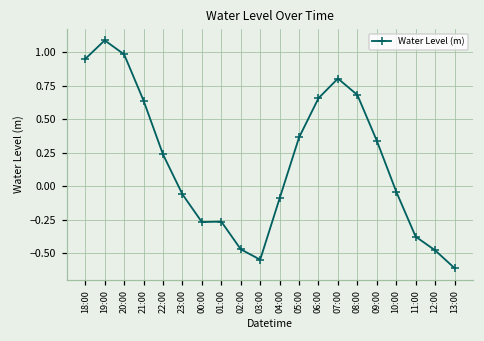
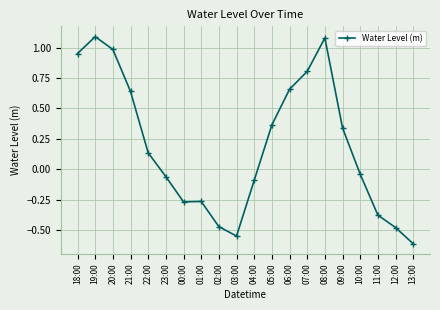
22:00: 0.24 -> 0.14
08:00: 0.68 -> 1.08
